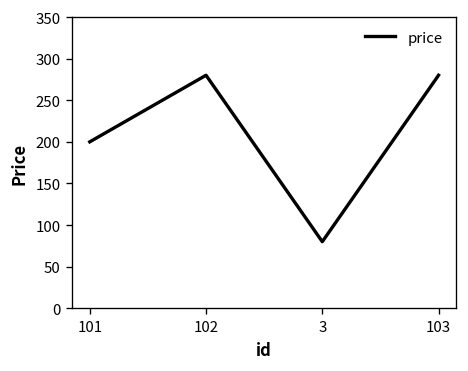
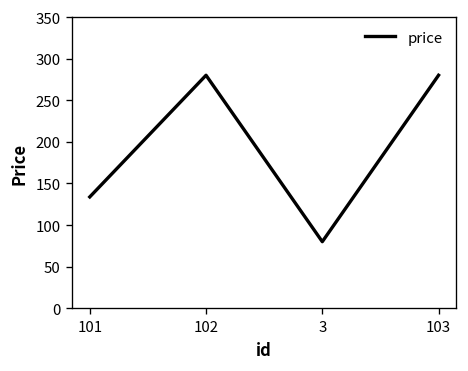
101: 200 -> 130
